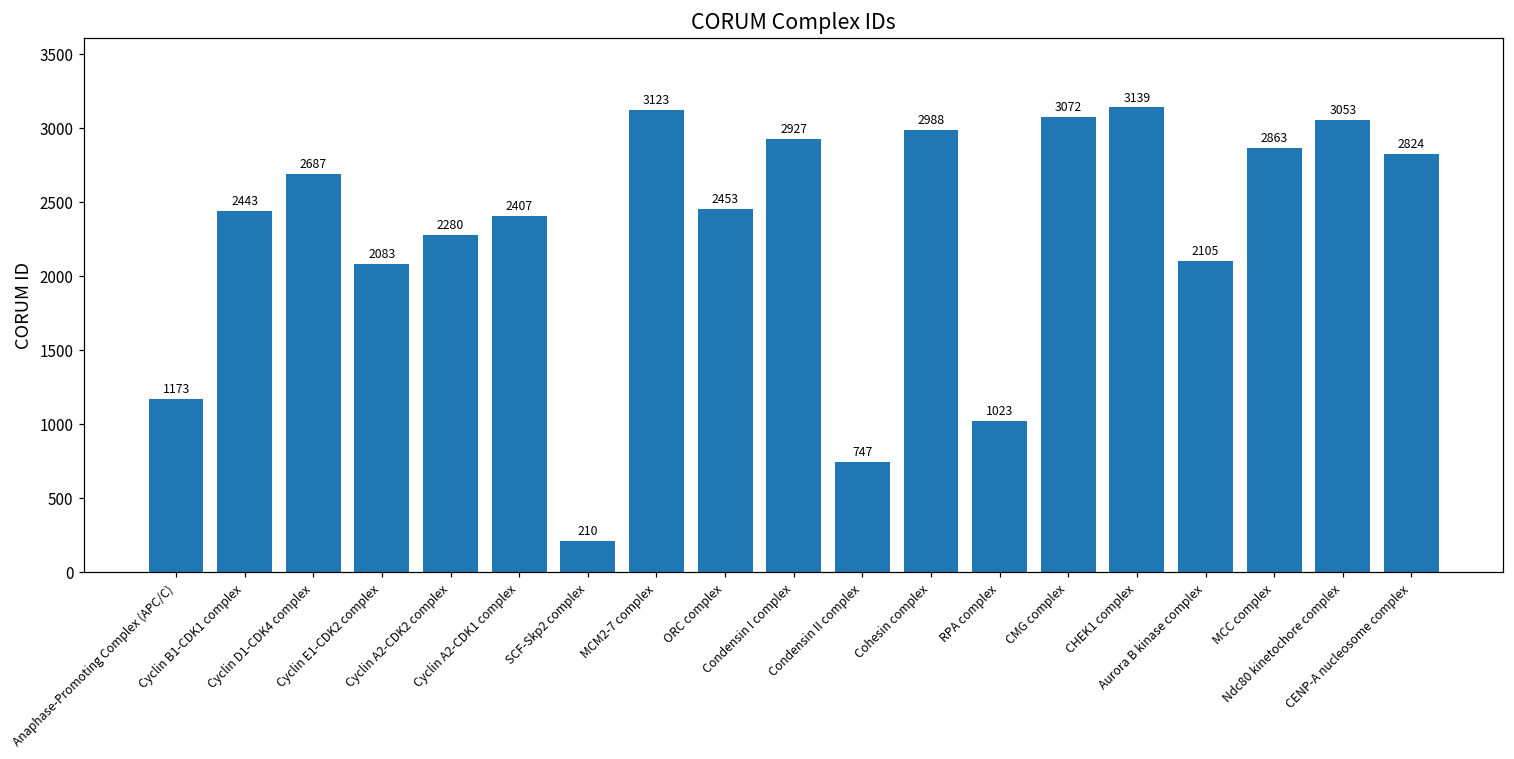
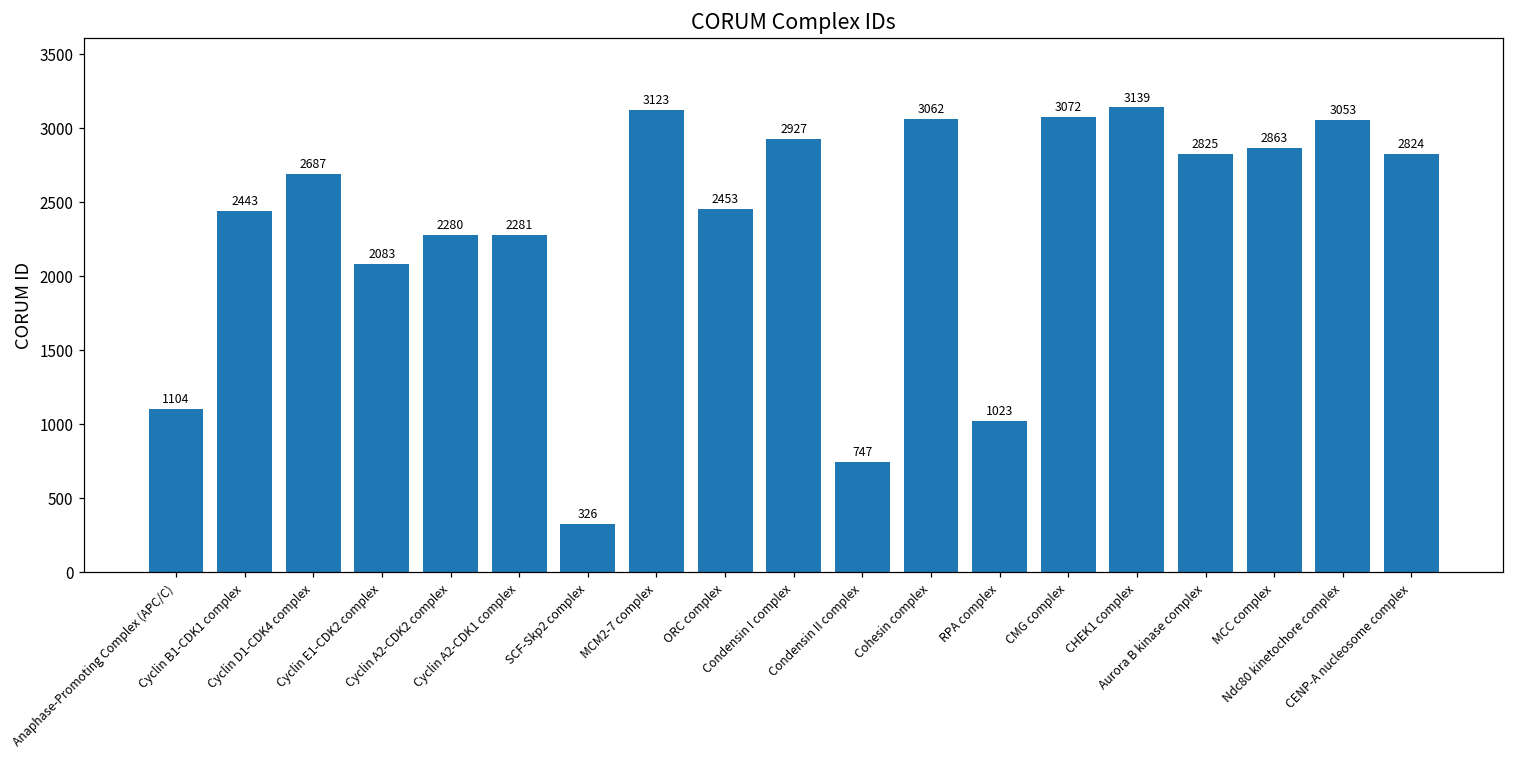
Anaphase-Promoting Complex (APC/C): 1173 -> 1104
Cyclin A2-CDK1 complex: 2407 -> 2281
SCF-Skp2 complex: 210 -> 326
Cohesin complex: 2988 -> 3062
Aurora B kinase complex: 2105 -> 2825
